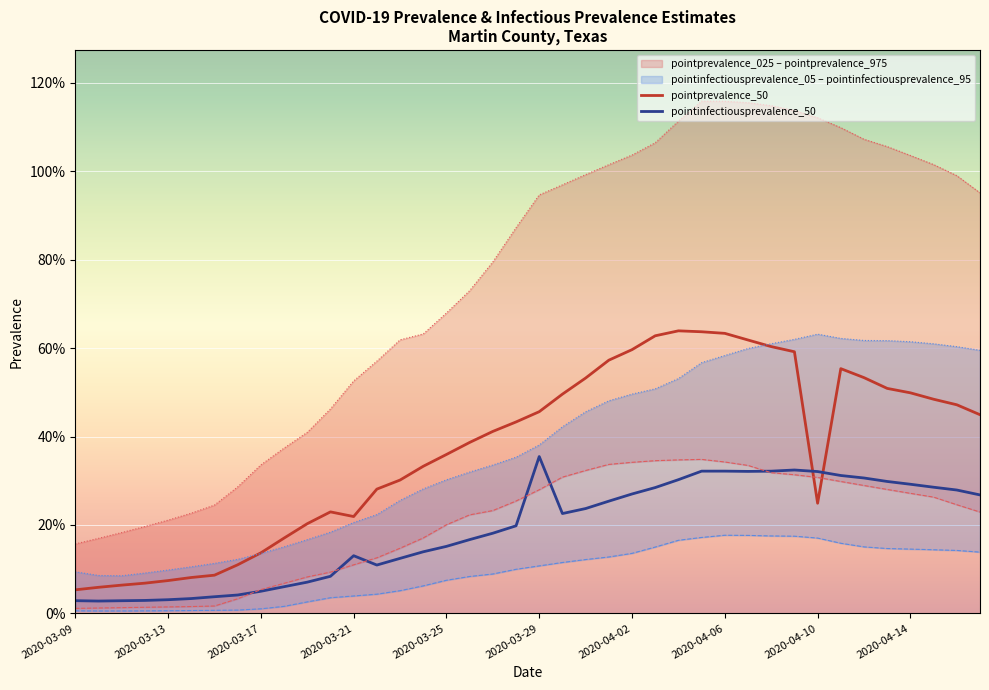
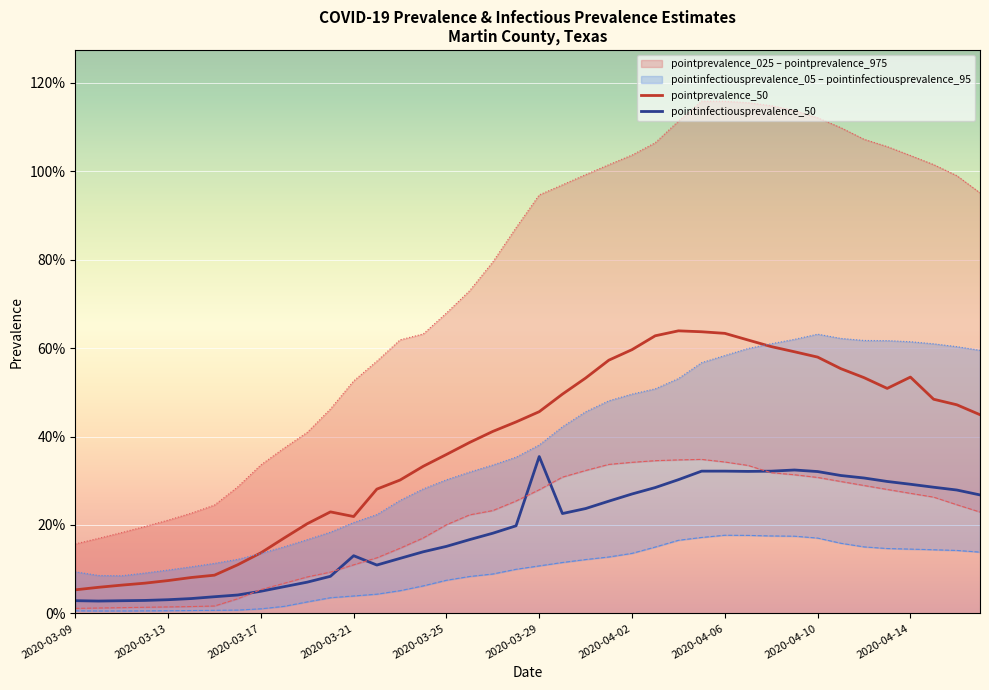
pointprevalence_50, 2020-04-10: 25% -> 58%
pointprevalence_50, 2020-04-14: 50% -> 53%
